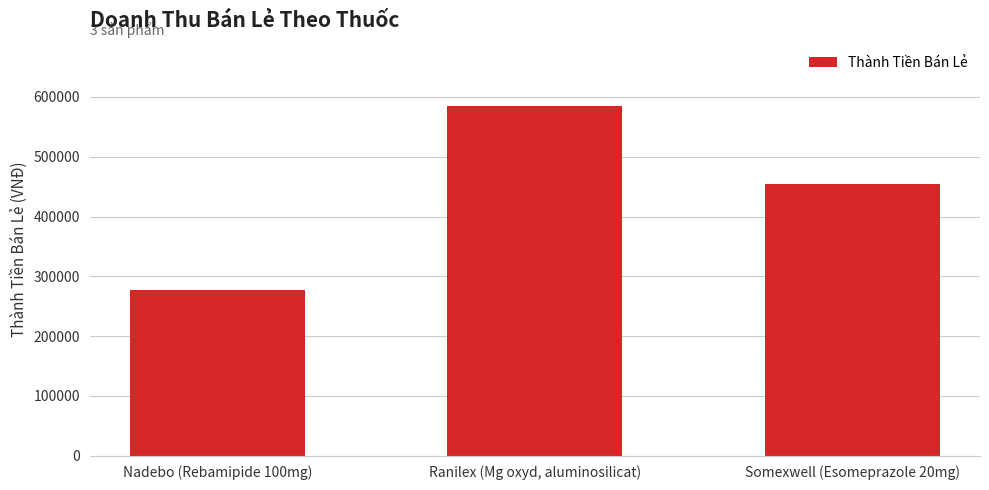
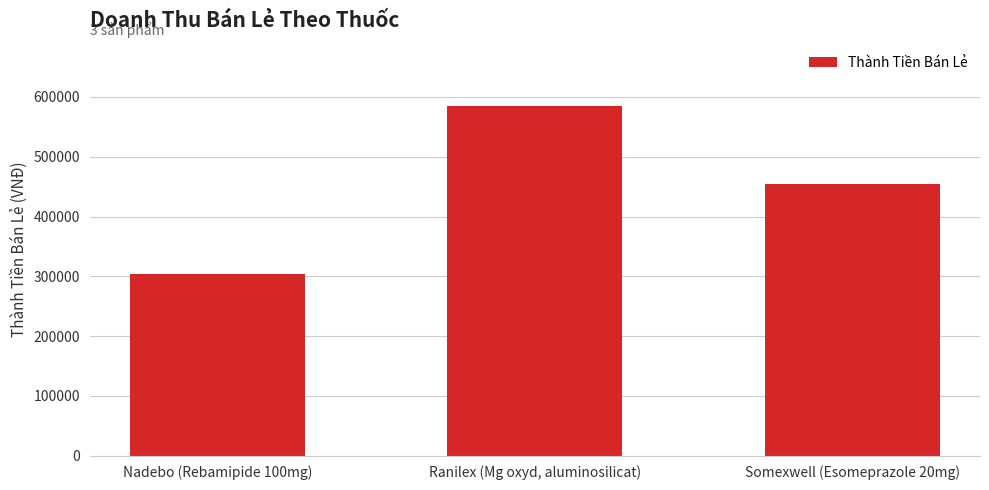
Nadebo (Rebamipide 100mg): 280000 -> 300000
